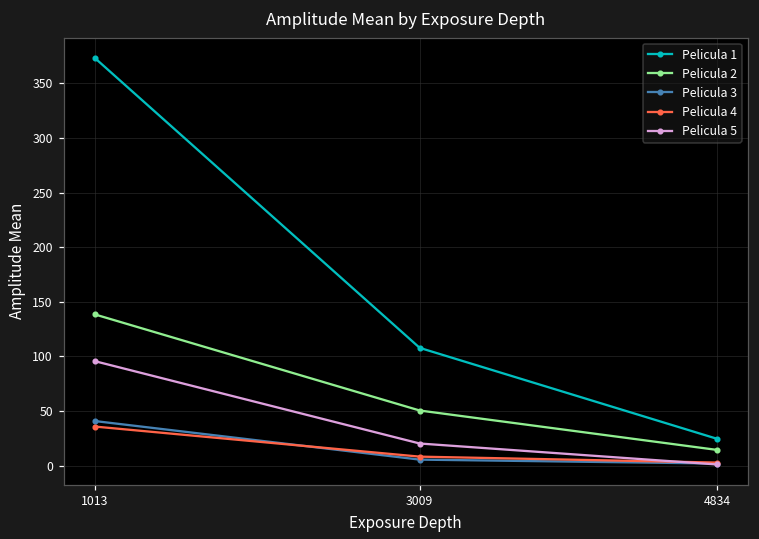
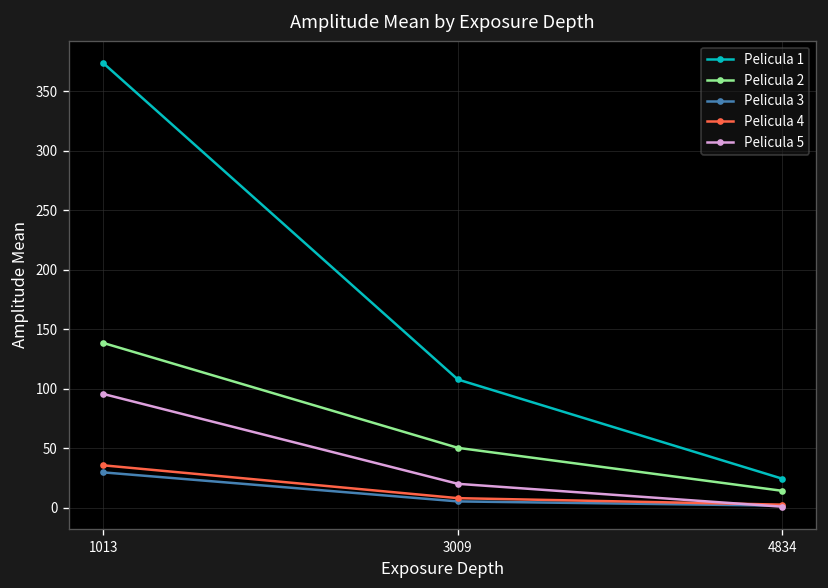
Pelicula 3, 1013: 40 -> 30
